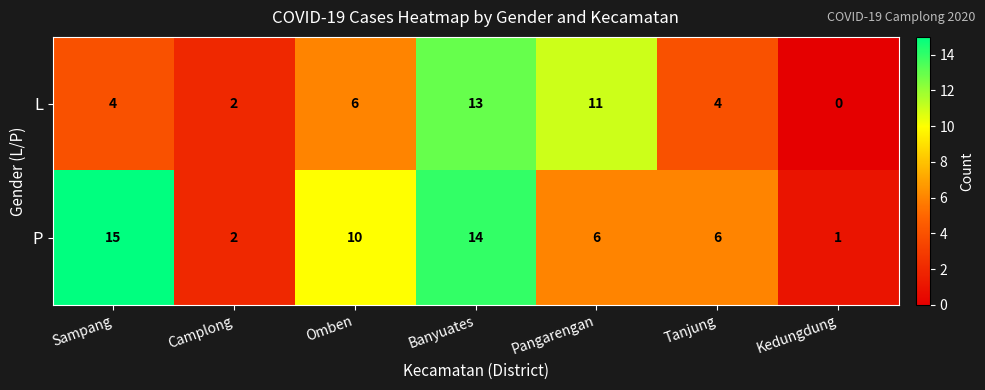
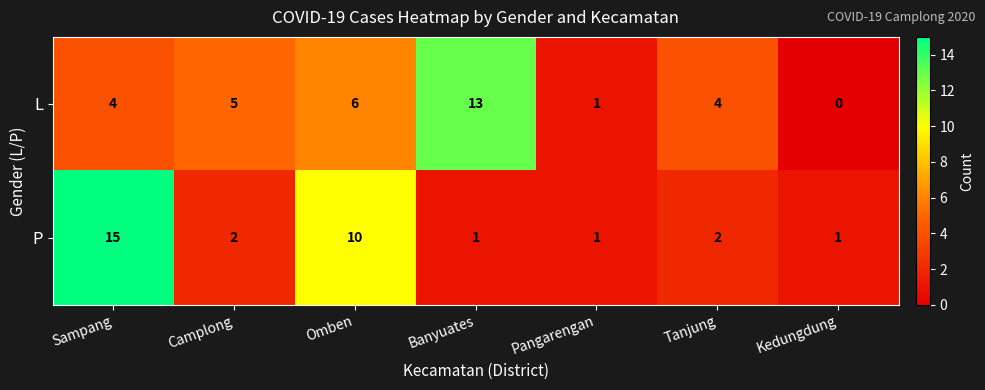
L, Camplong: 2 -> 5
L, Pangarengan: 11 -> 1
P, Banyuates: 14 -> 1
P, Pangarengan: 6 -> 1
P, Tanjung: 6 -> 2
